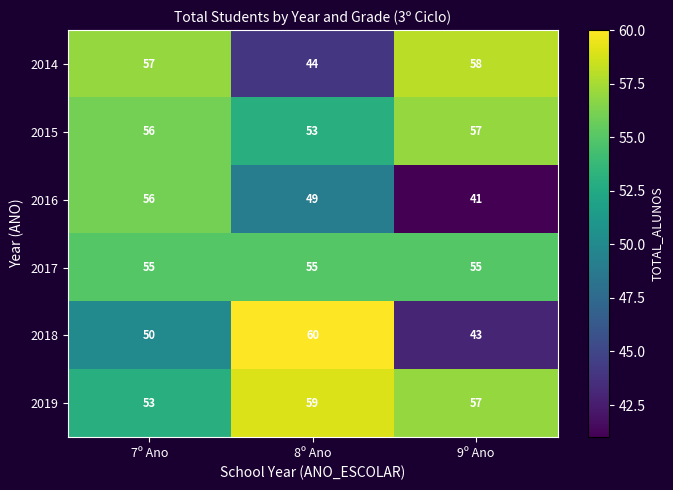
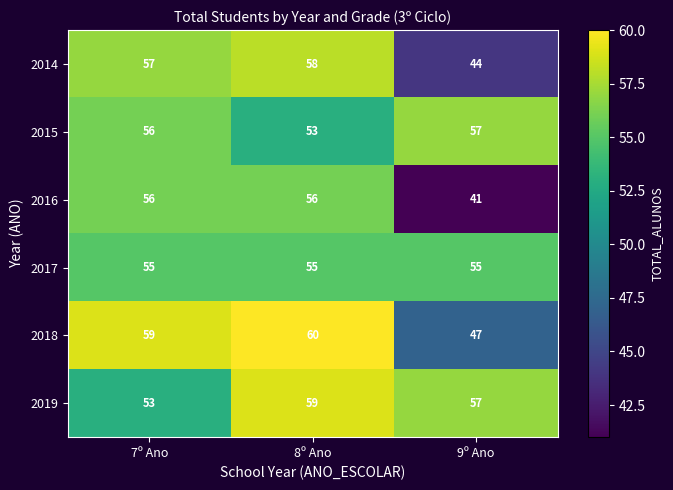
2014, 8º Ano: 44 -> 58
2014, 9º Ano: 58 -> 44
2016, 8º Ano: 49 -> 56
2018, 7º Ano: 50 -> 59
2018, 9º Ano: 43 -> 47
